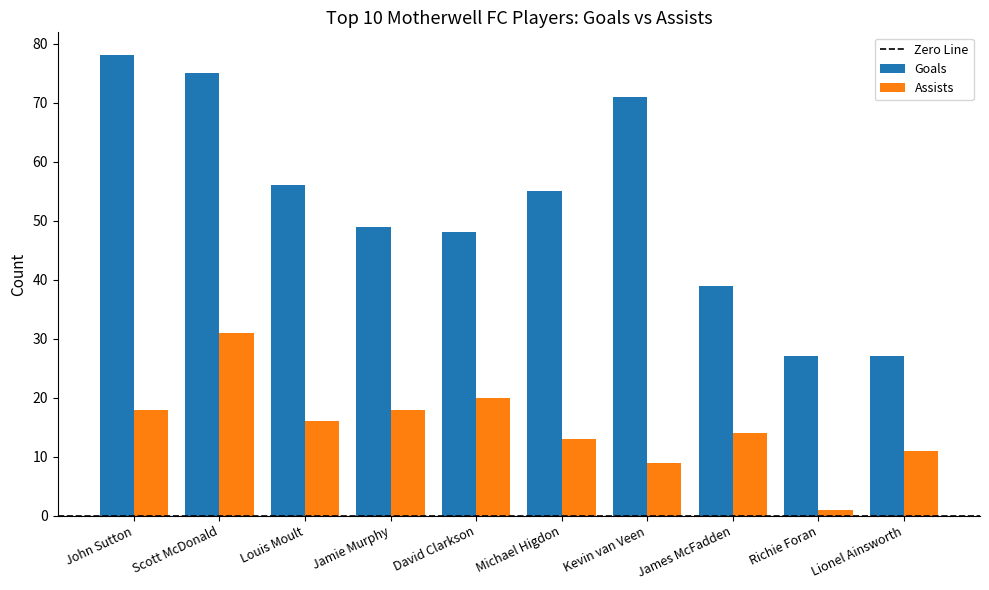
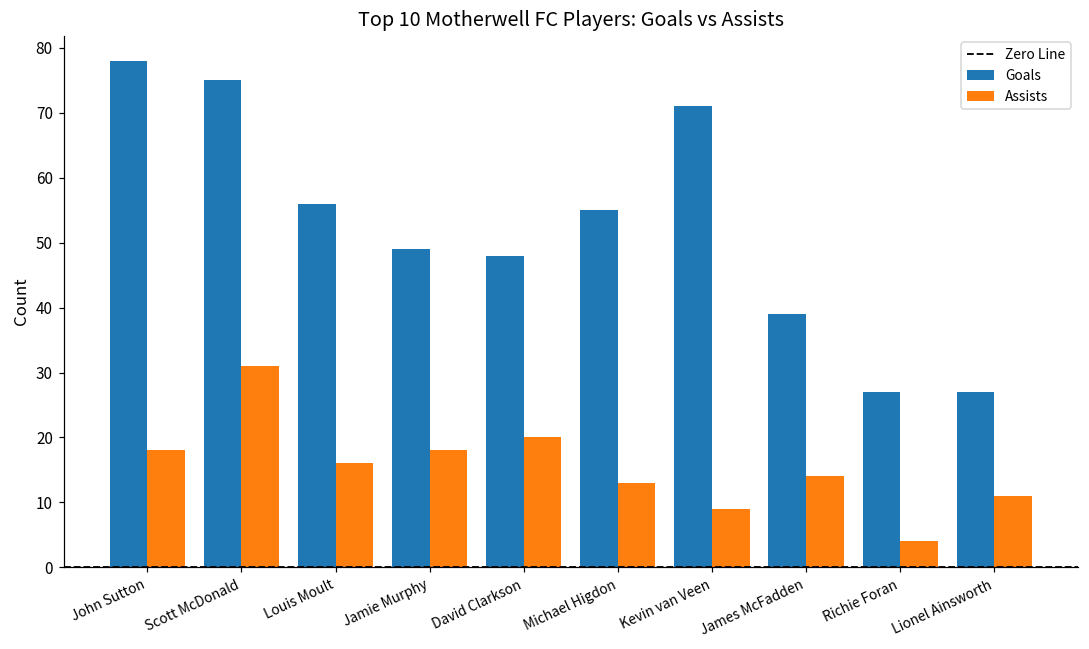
Assists, Richie Foran: 1 -> 4
